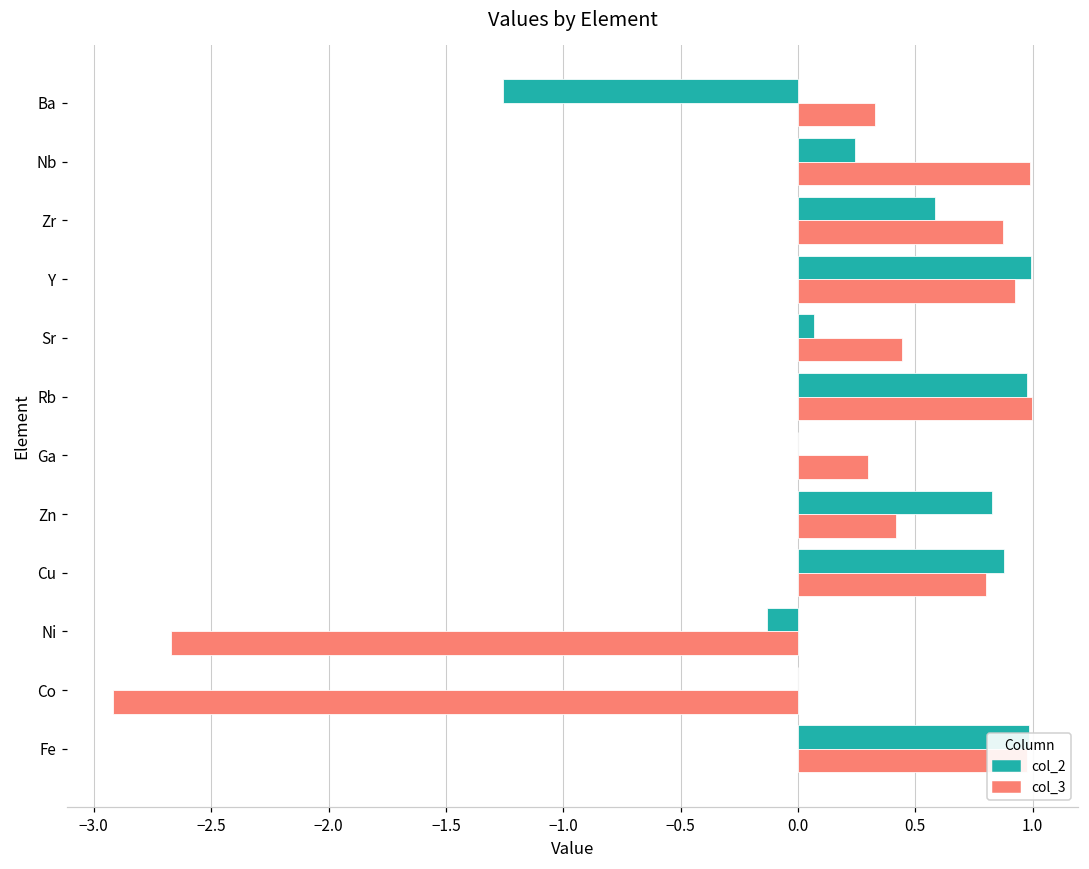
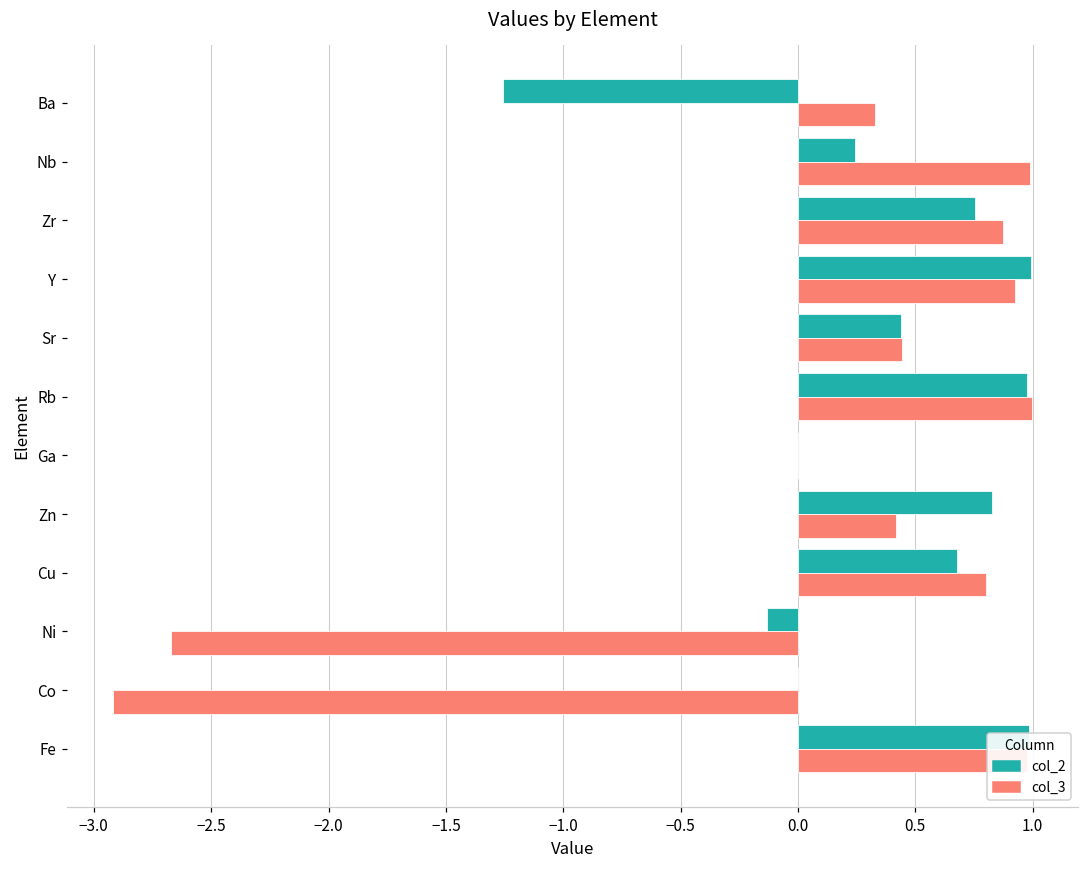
col_2, Zr: 0.58 -> 0.75
col_2, Sr: 0.07 -> 0.44
col_3, Ga: 0.3 -> 0.0
col_2, Cu: 0.88 -> 0.68
